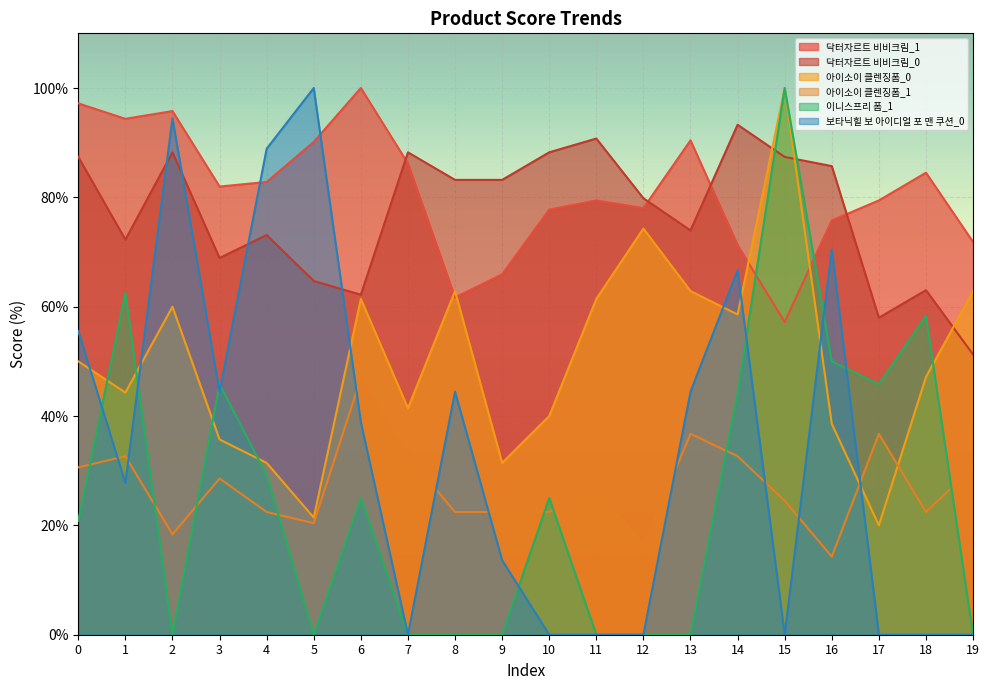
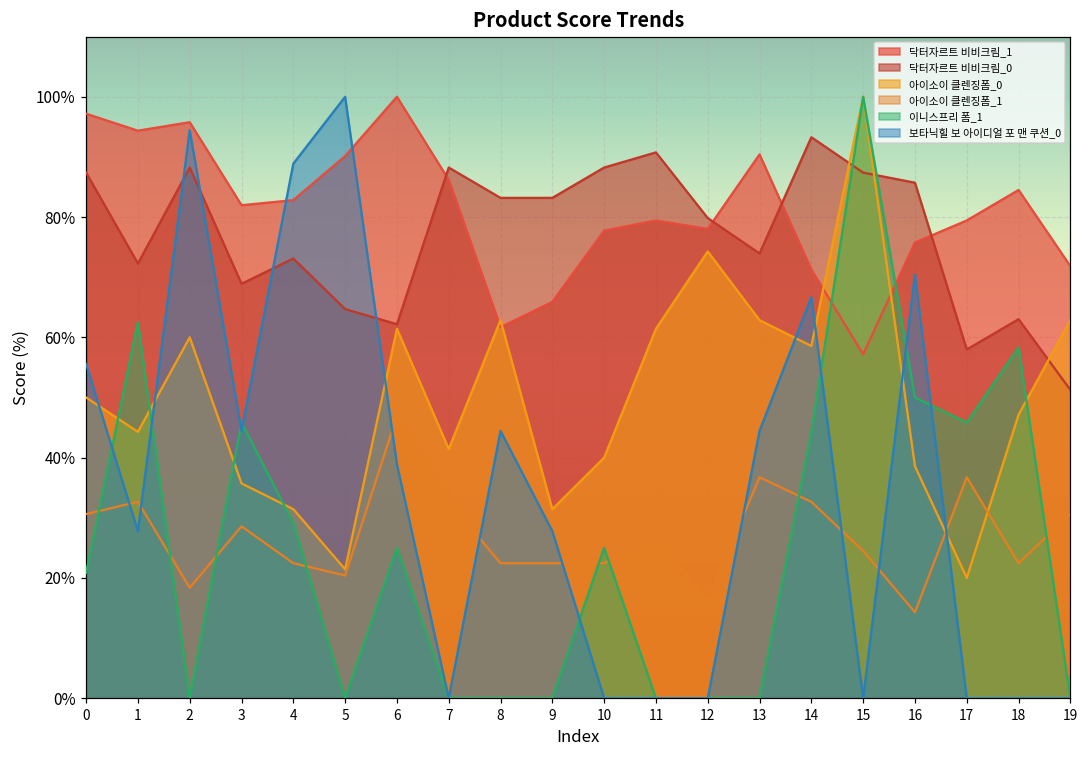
보타닉힐 보 아이디얼 포 맨 쿠션_0, 9: 14% -> 28%
